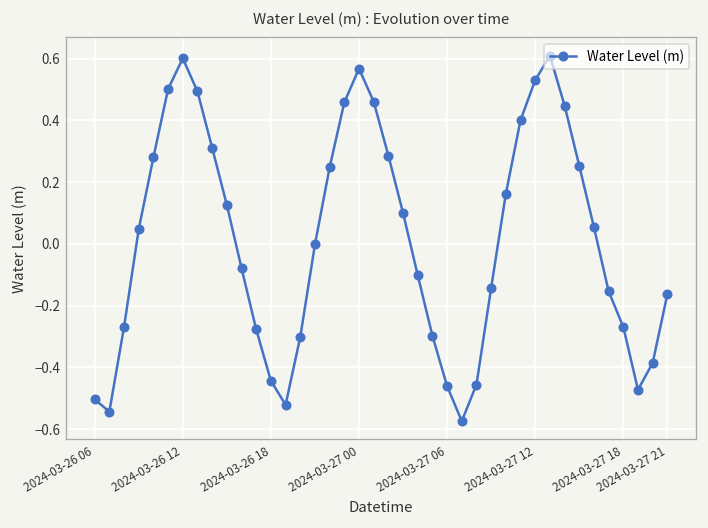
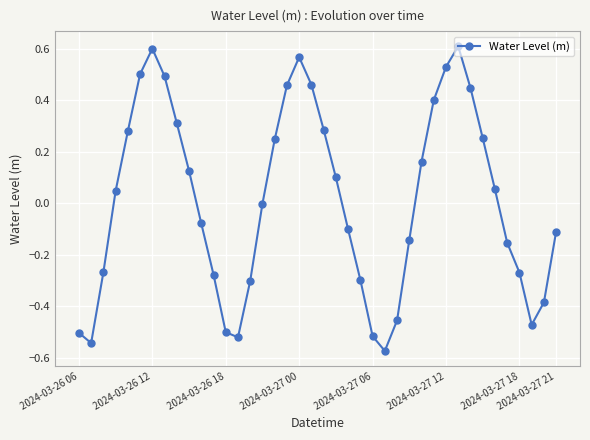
2024-03-26 18: -0.44 -> -0.50
2024-03-27 06: -0.46 -> -0.52
2024-03-27 21: -0.16 -> -0.11
